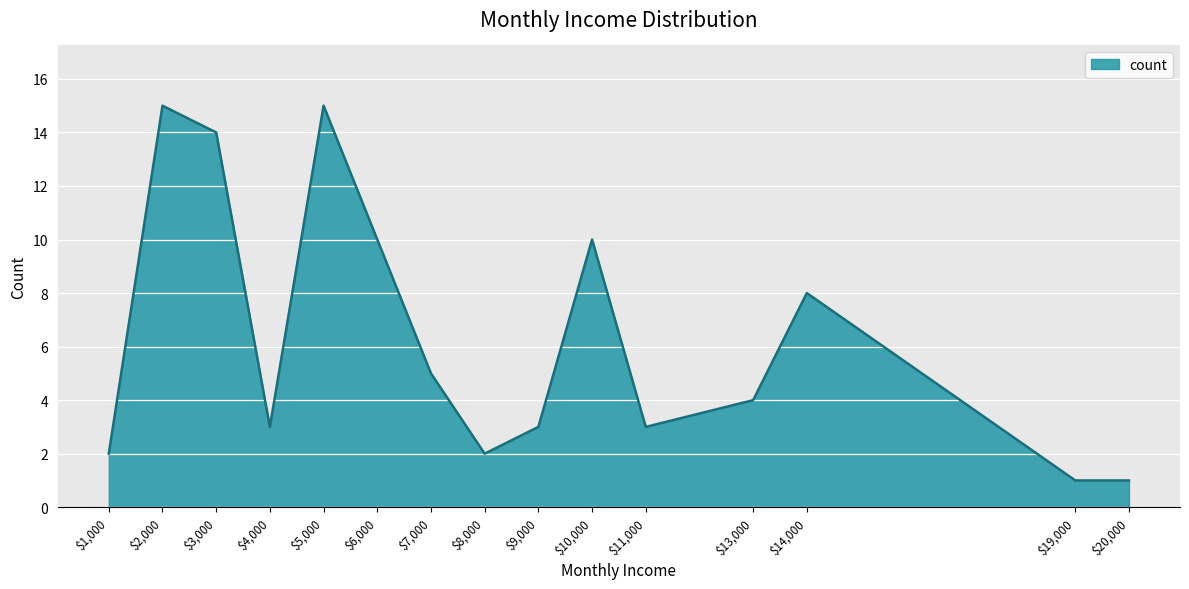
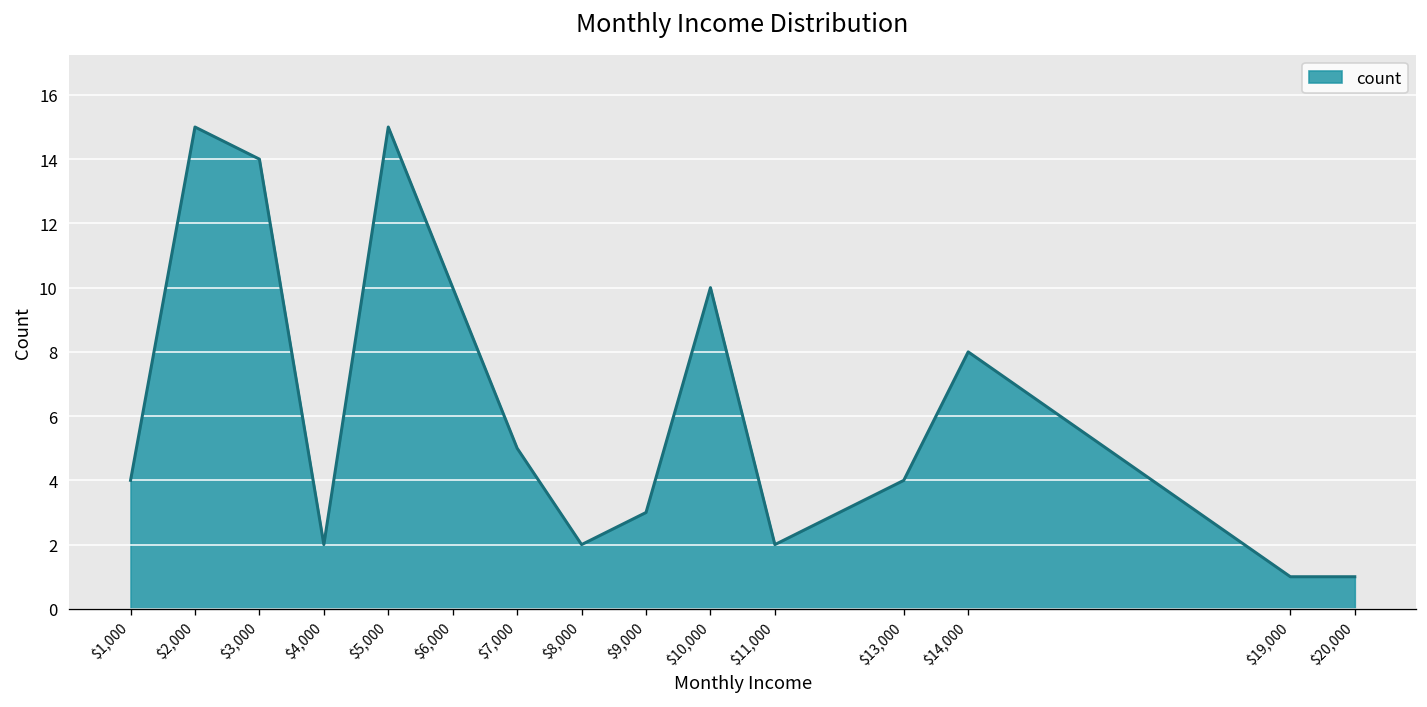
$1,000: 2 -> 4
$4,000: 3 -> 2
$11,000: 3 -> 2
